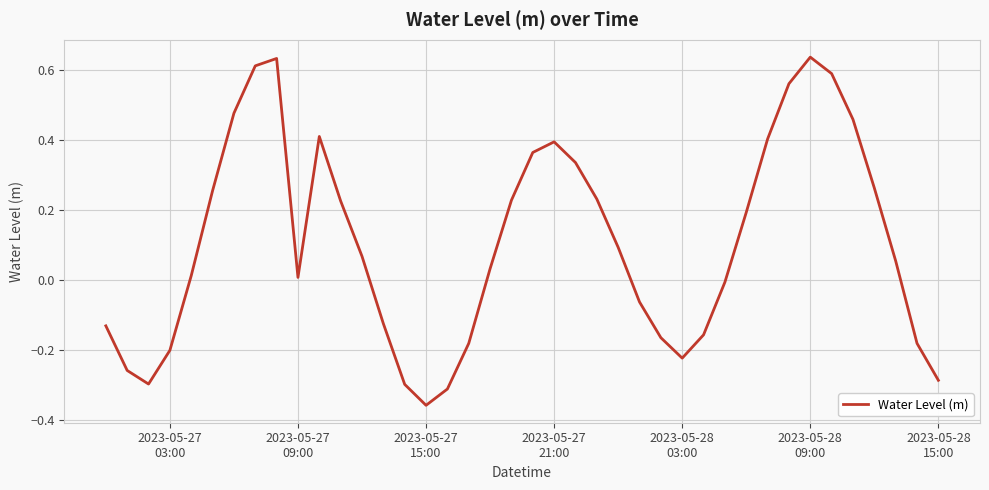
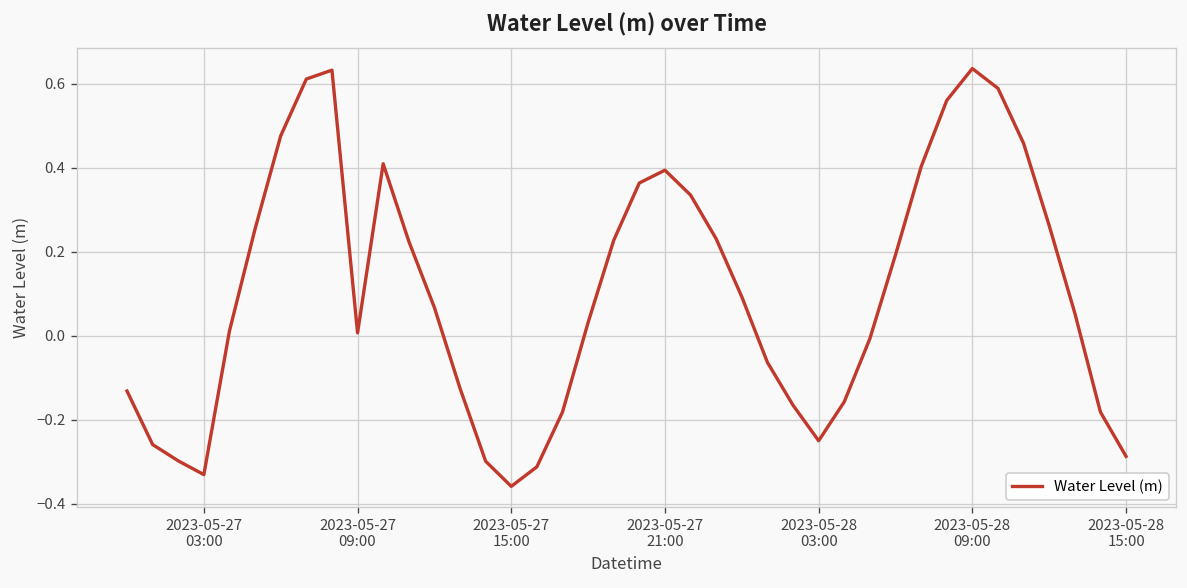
2023-05-27 03:00: -0.20 -> -0.33
2023-05-28 03:00: -0.22 -> -0.25
